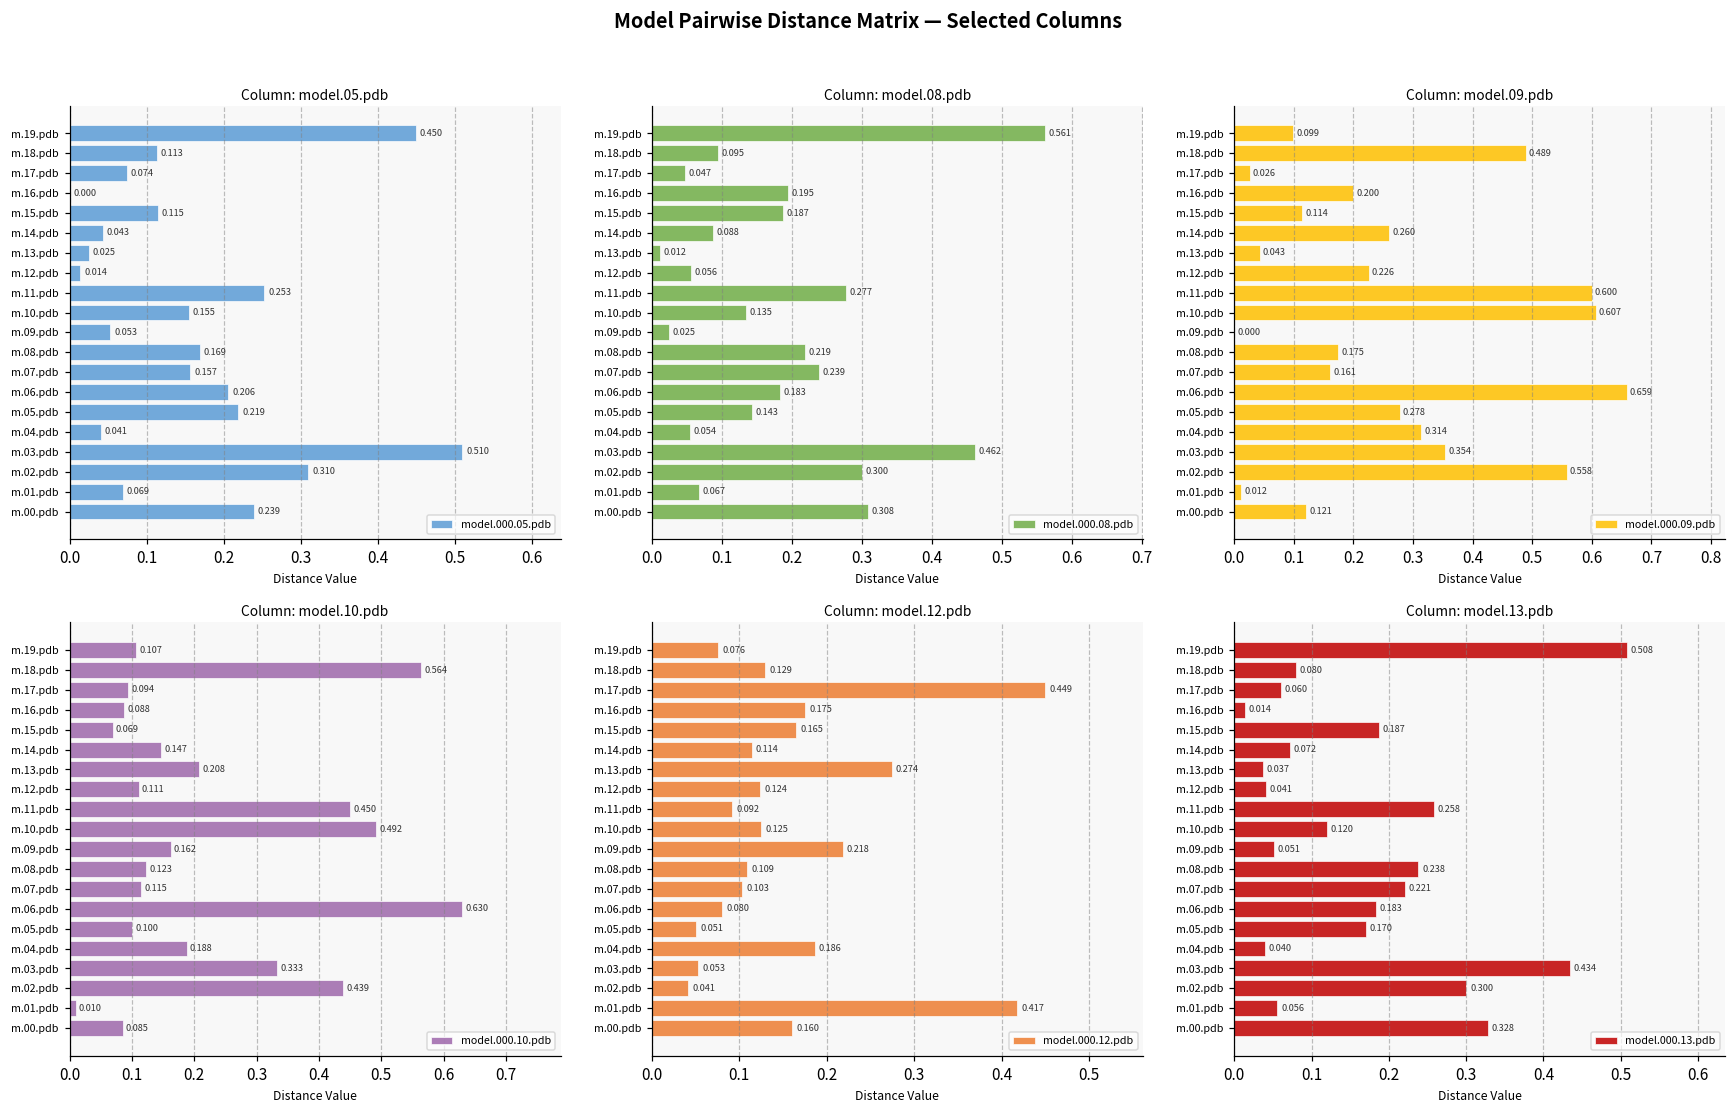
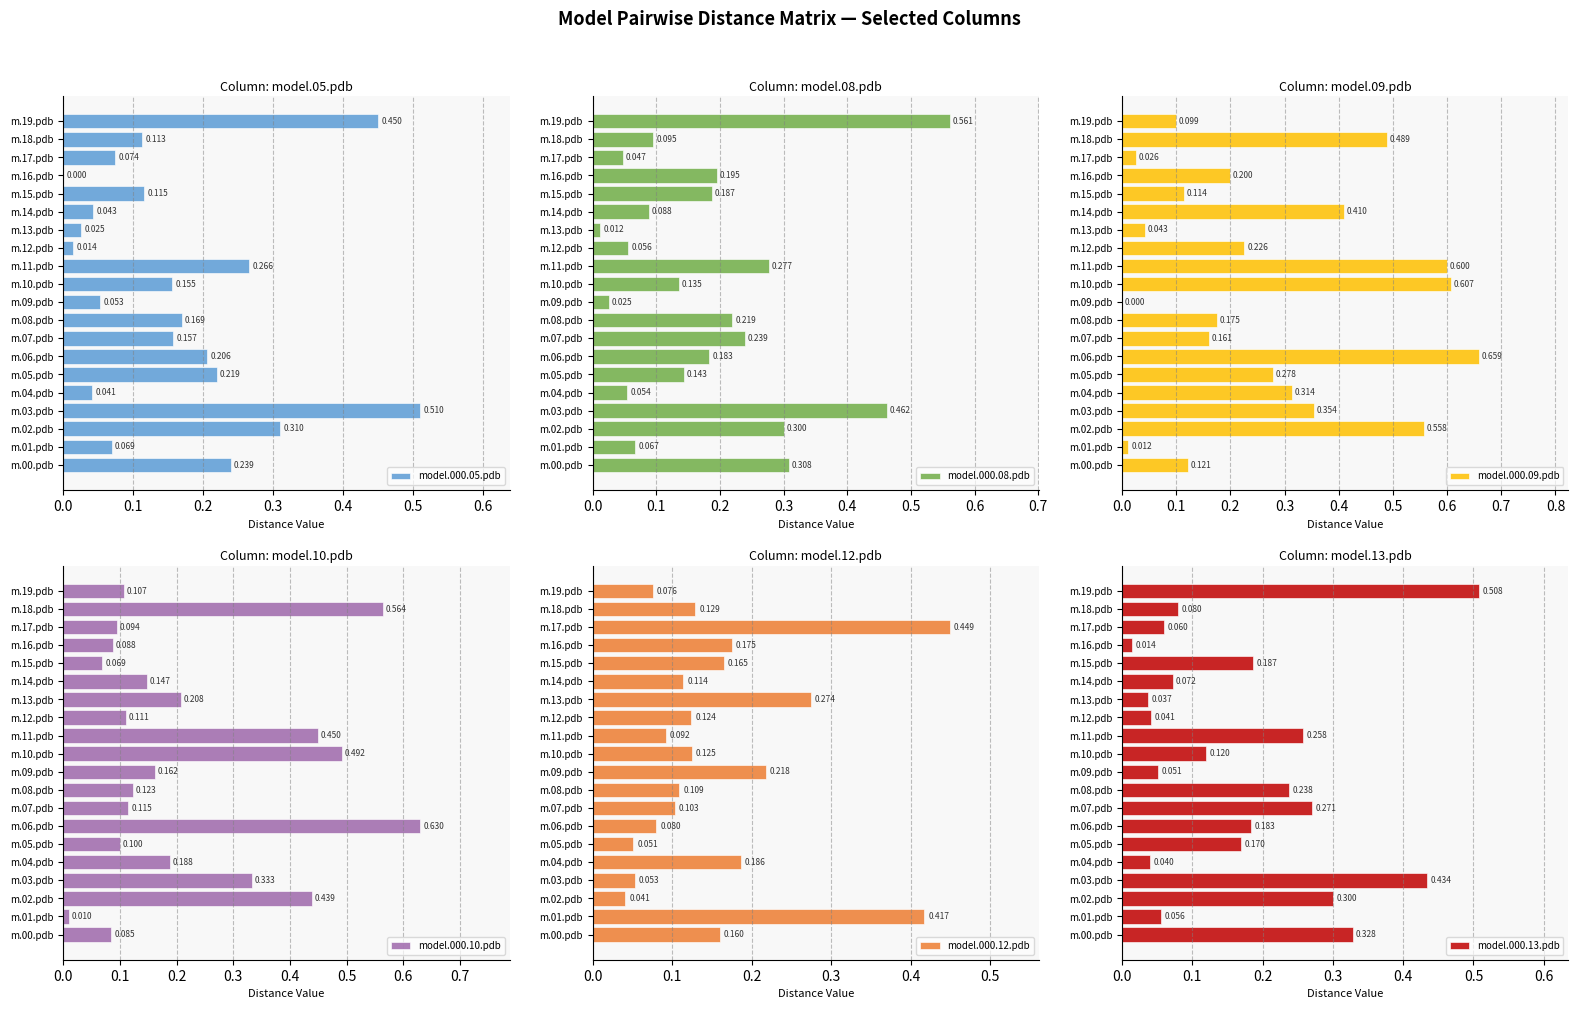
Column: model.05.pdb, m.11.pdb: 0.253 -> 0.266
Column: model.09.pdb, m.14.pdb: 0.260 -> 0.410
Column: model.13.pdb, m.07.pdb: 0.221 -> 0.271
